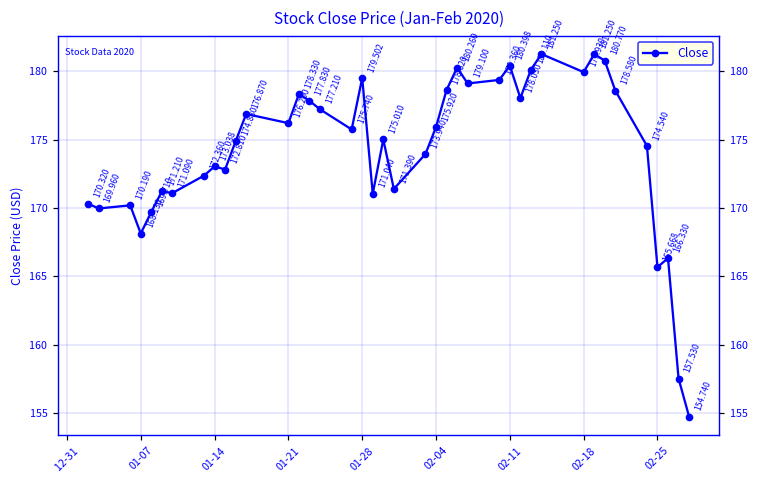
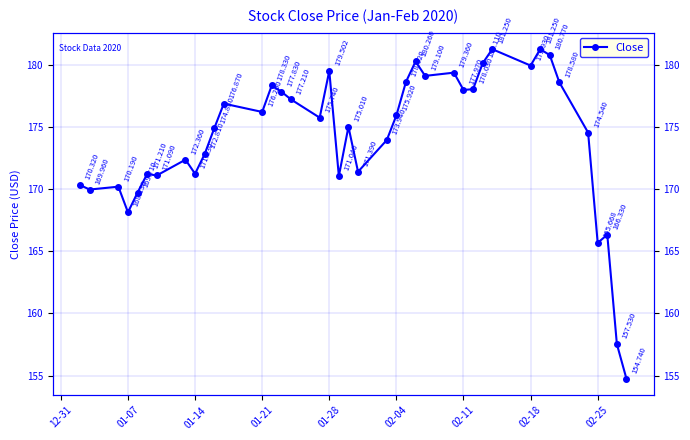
01-14: 173.038 -> 171.230
02-11: 180.398 -> 177.970
